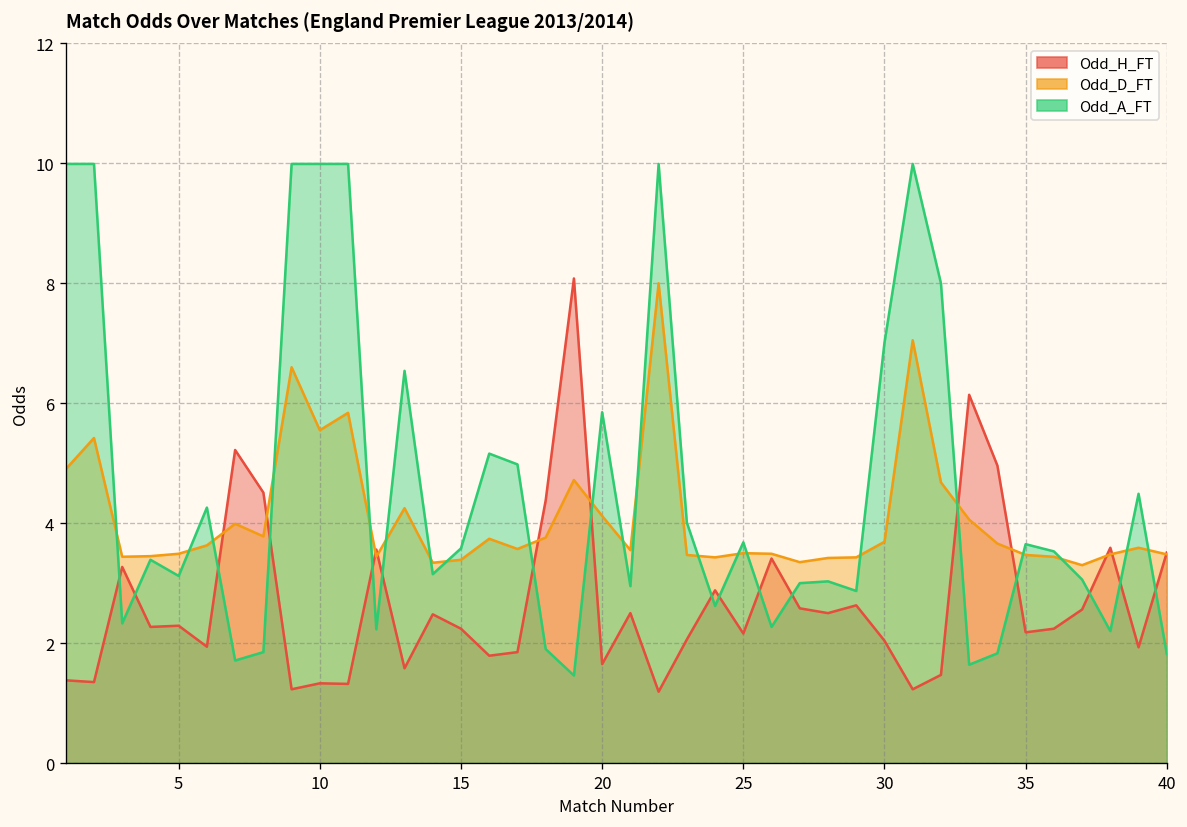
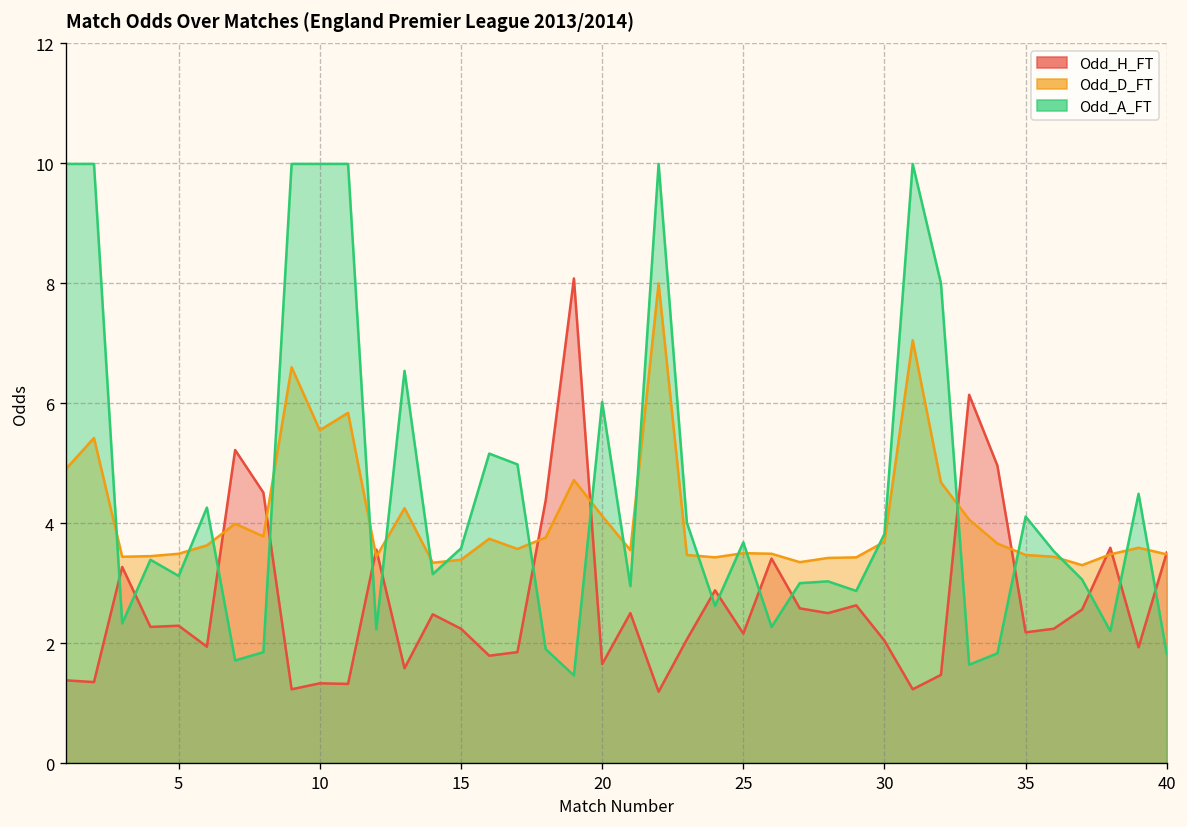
Odd_A_FT, 20: 5.9 -> 6.0
Odd_A_FT, 30: 7.0 -> 3.8
Odd_A_FT, 35: 3.7 -> 4.1
